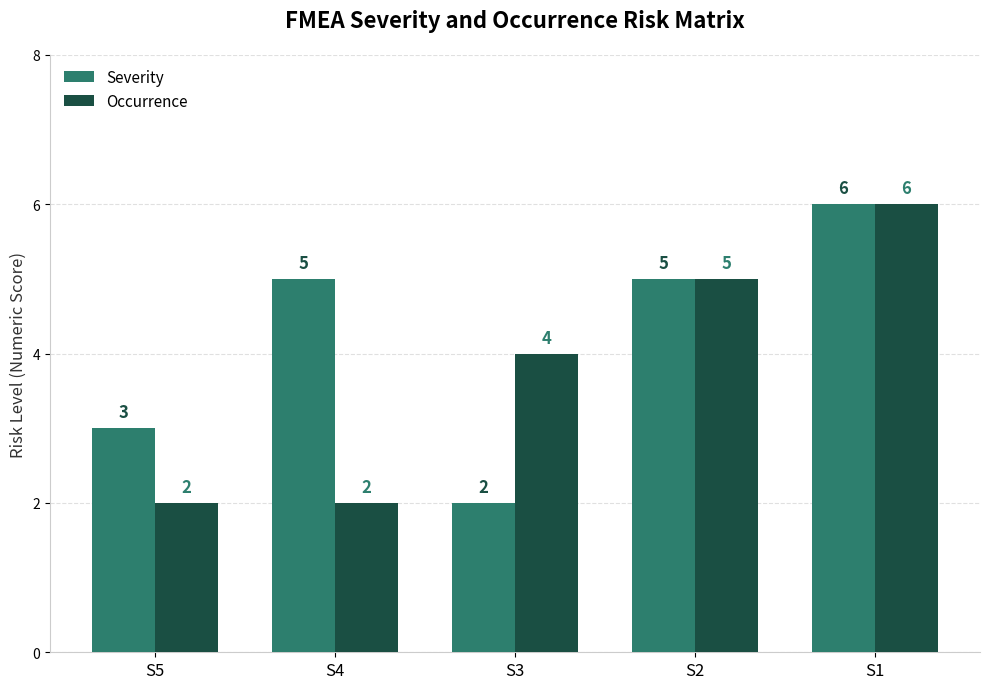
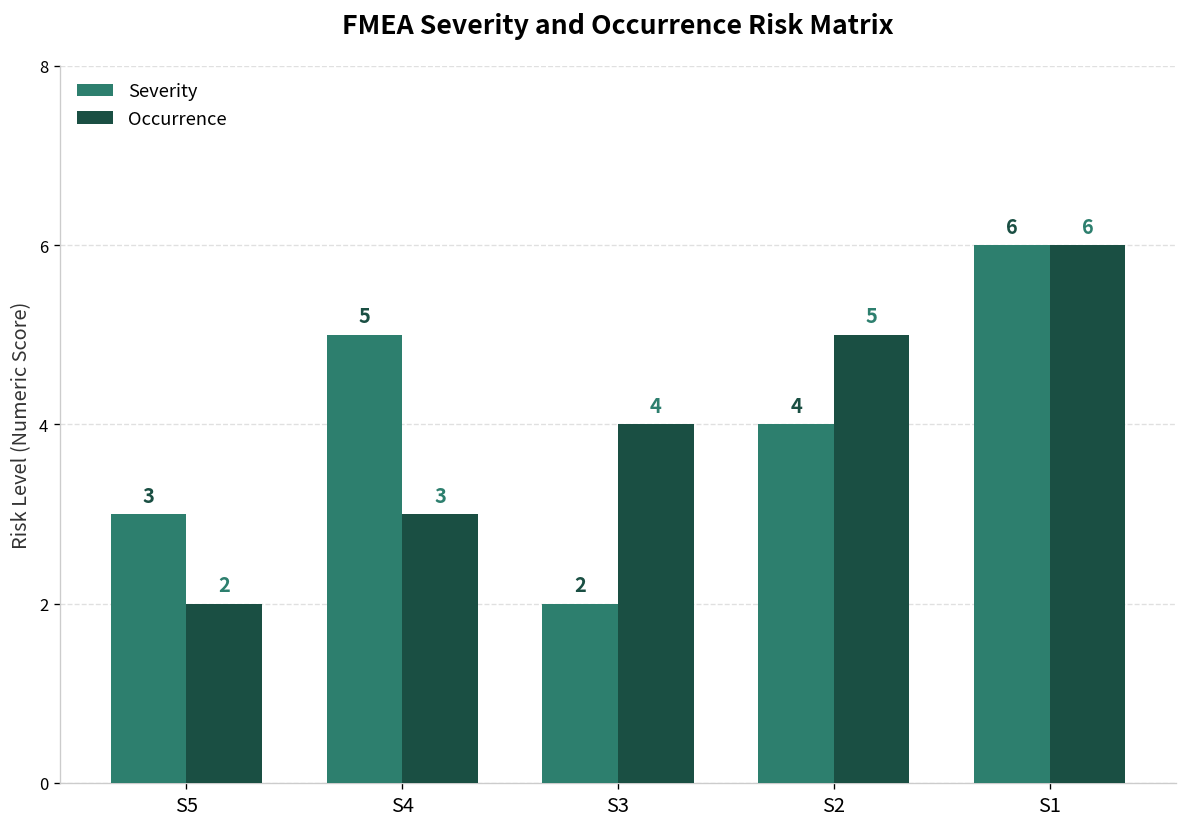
Occurrence, S4: 2 -> 3
Severity, S2: 5 -> 4
